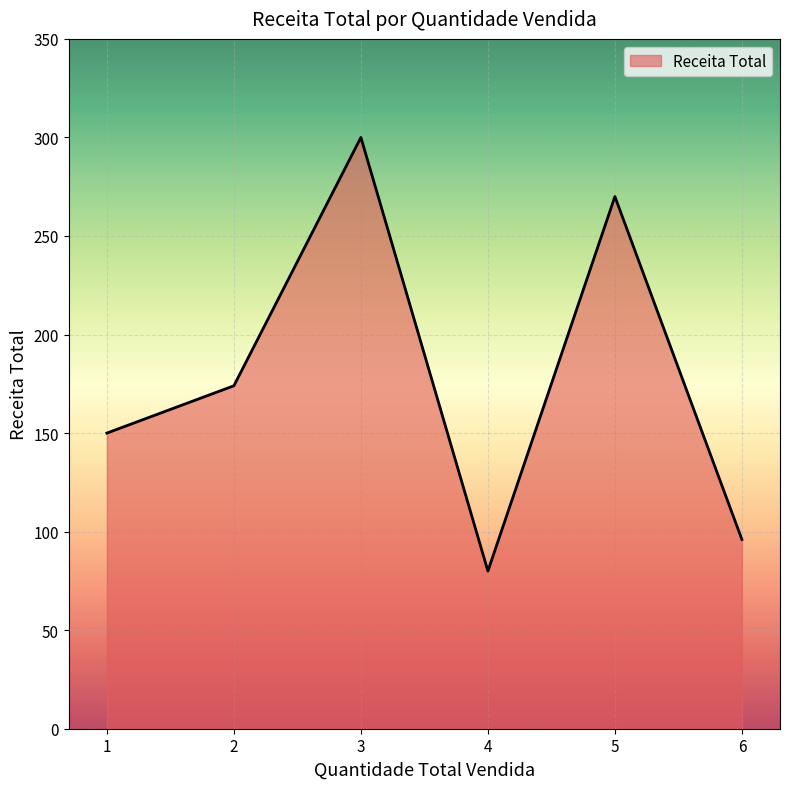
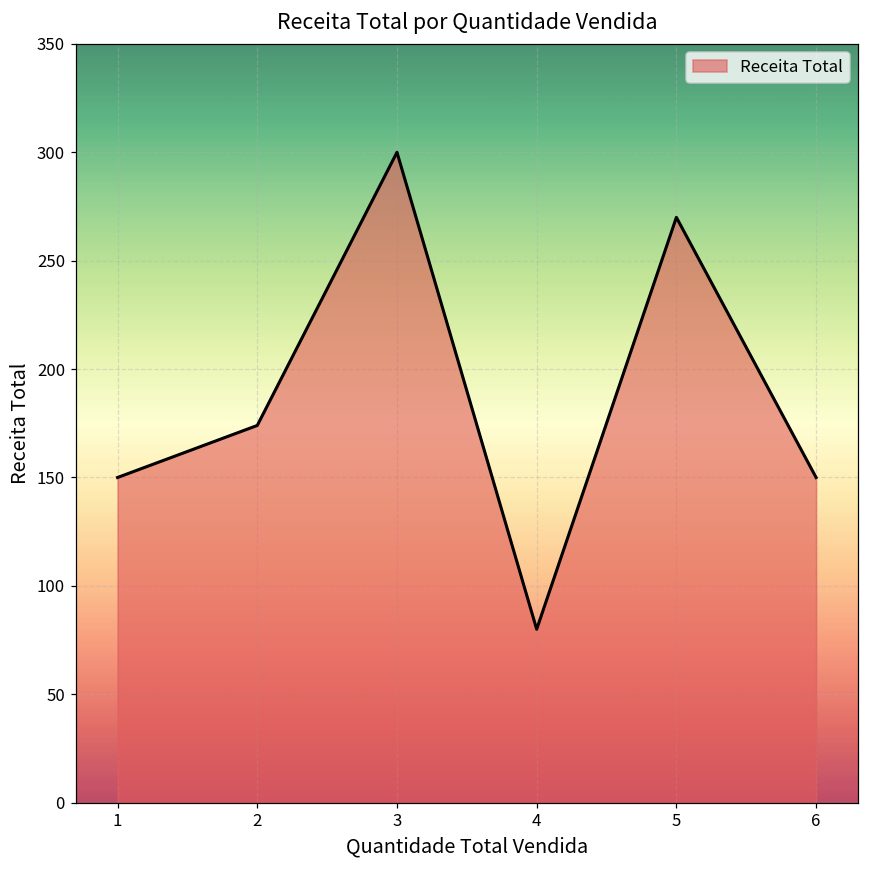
6: 96 -> 150
